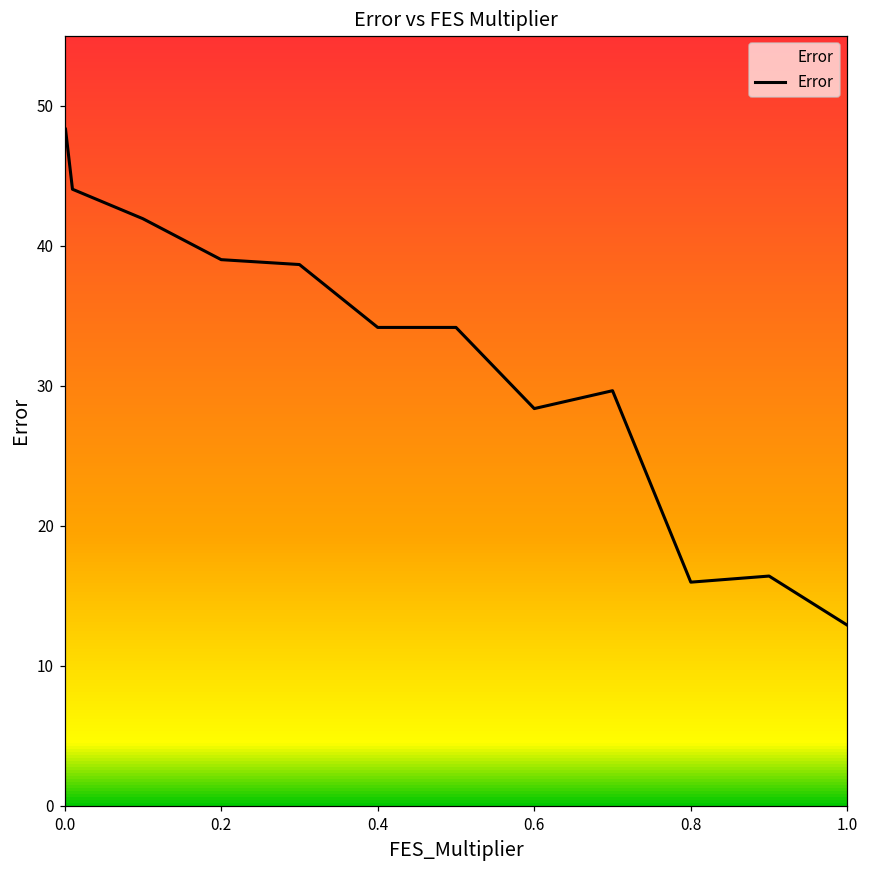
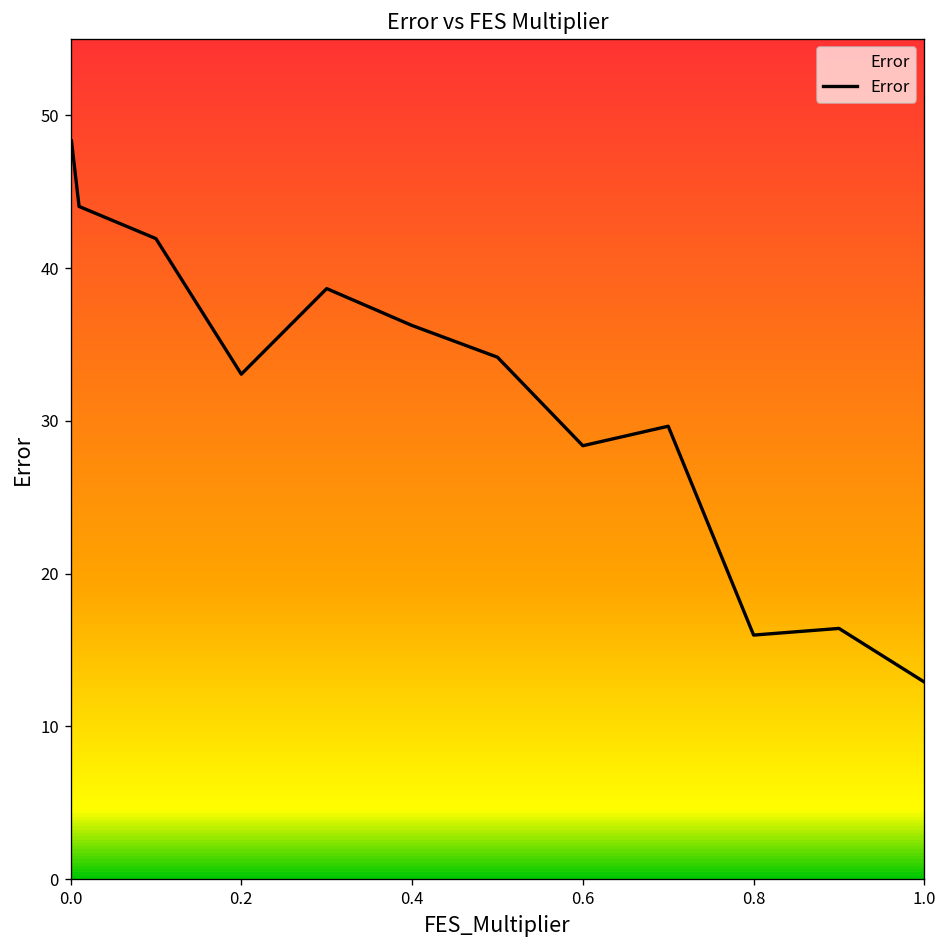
0.2: 39.0 -> 33.1
0.4: 34.2 -> 36.2
